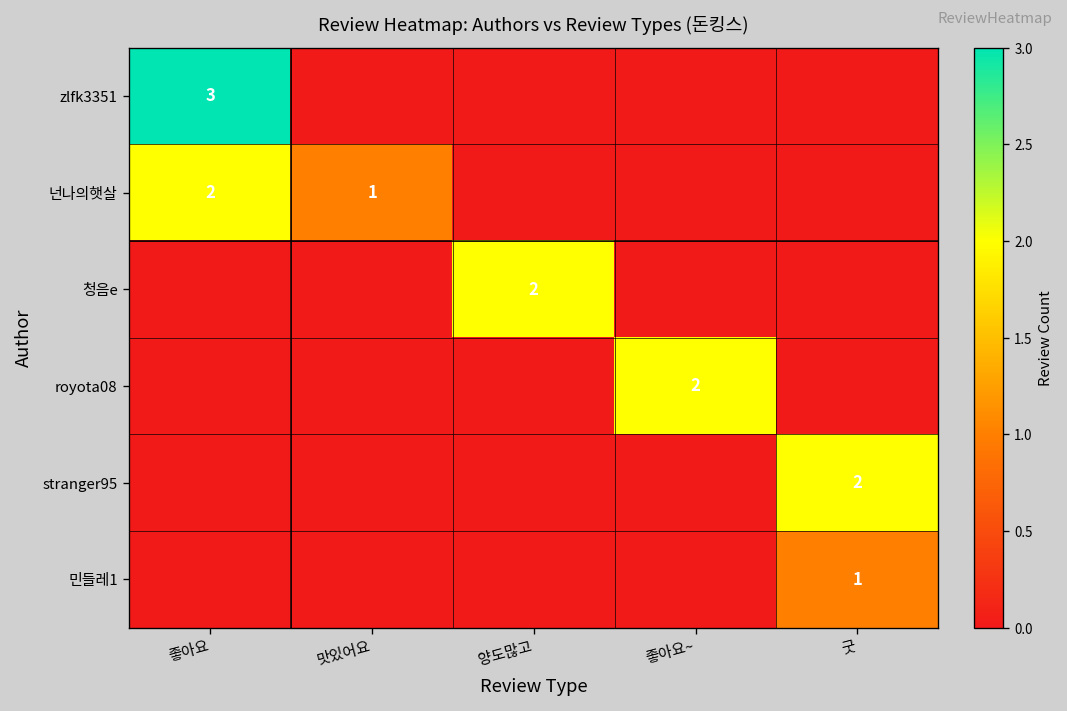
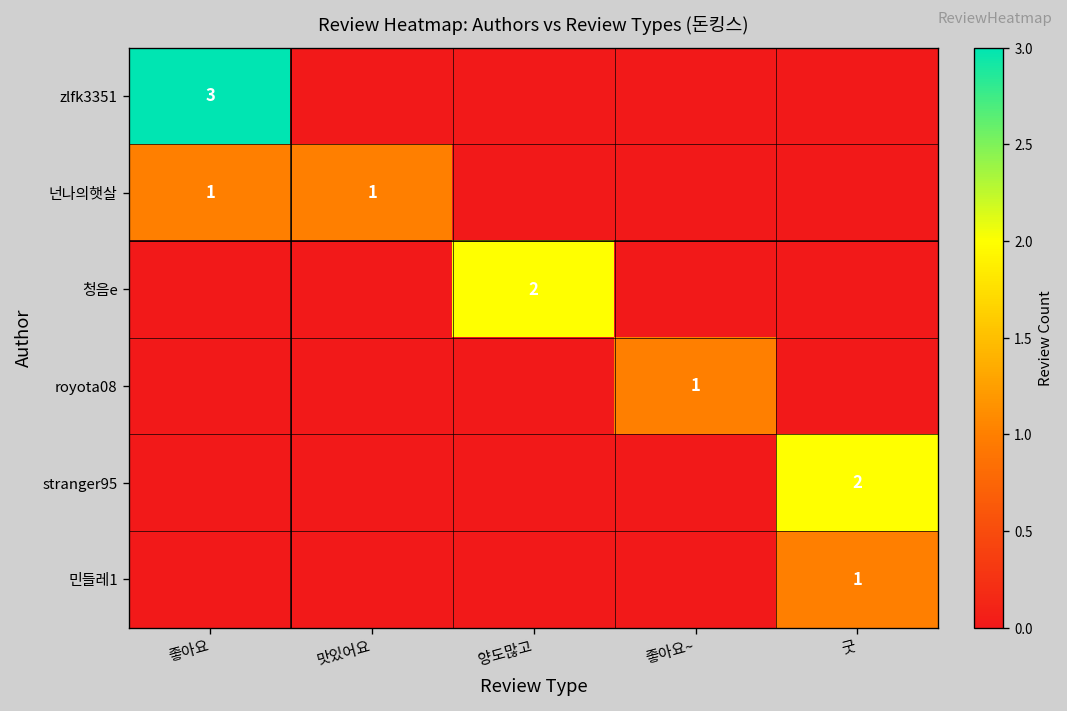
넌나의햇살, 좋아요: 2 -> 1
royota08, 좋아요~: 2 -> 1
